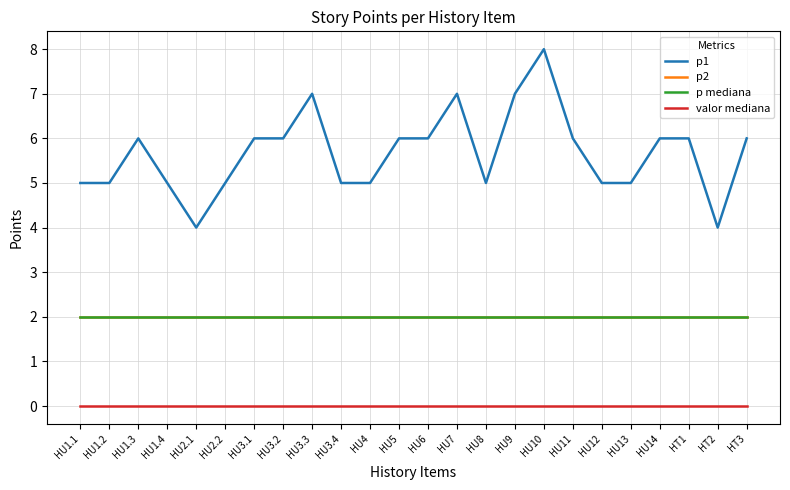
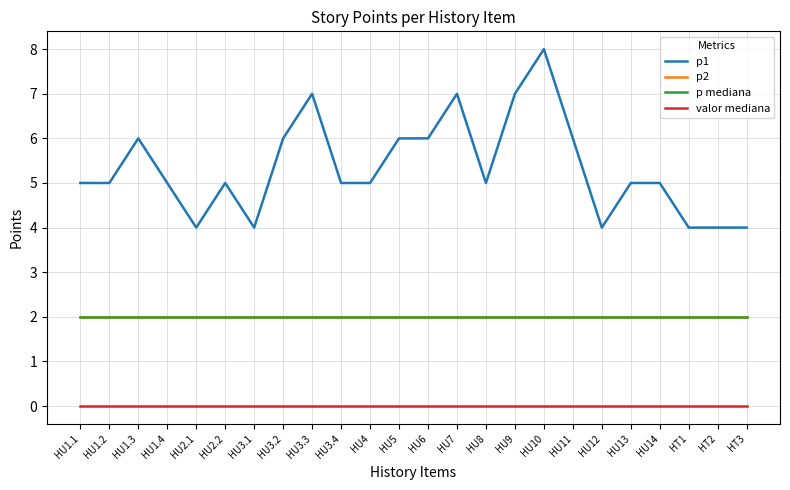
p1, HU3.1: 6 -> 4
p1, HU12: 5 -> 4
p1, HU14: 6 -> 5
p1, HT1: 6 -> 4
p1, HT3: 6 -> 4
